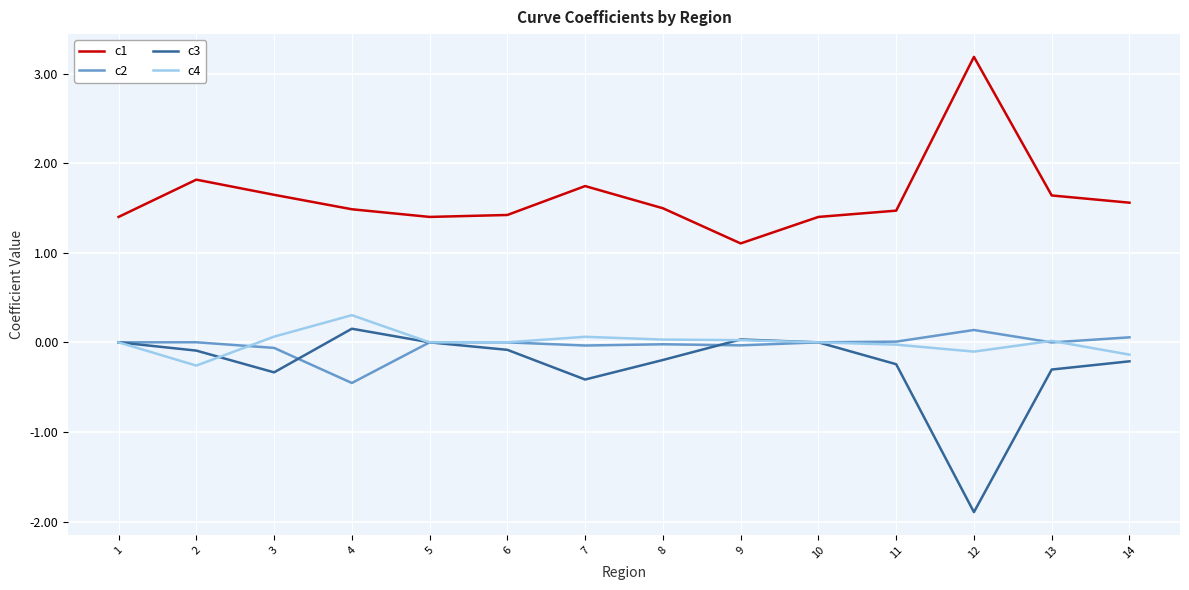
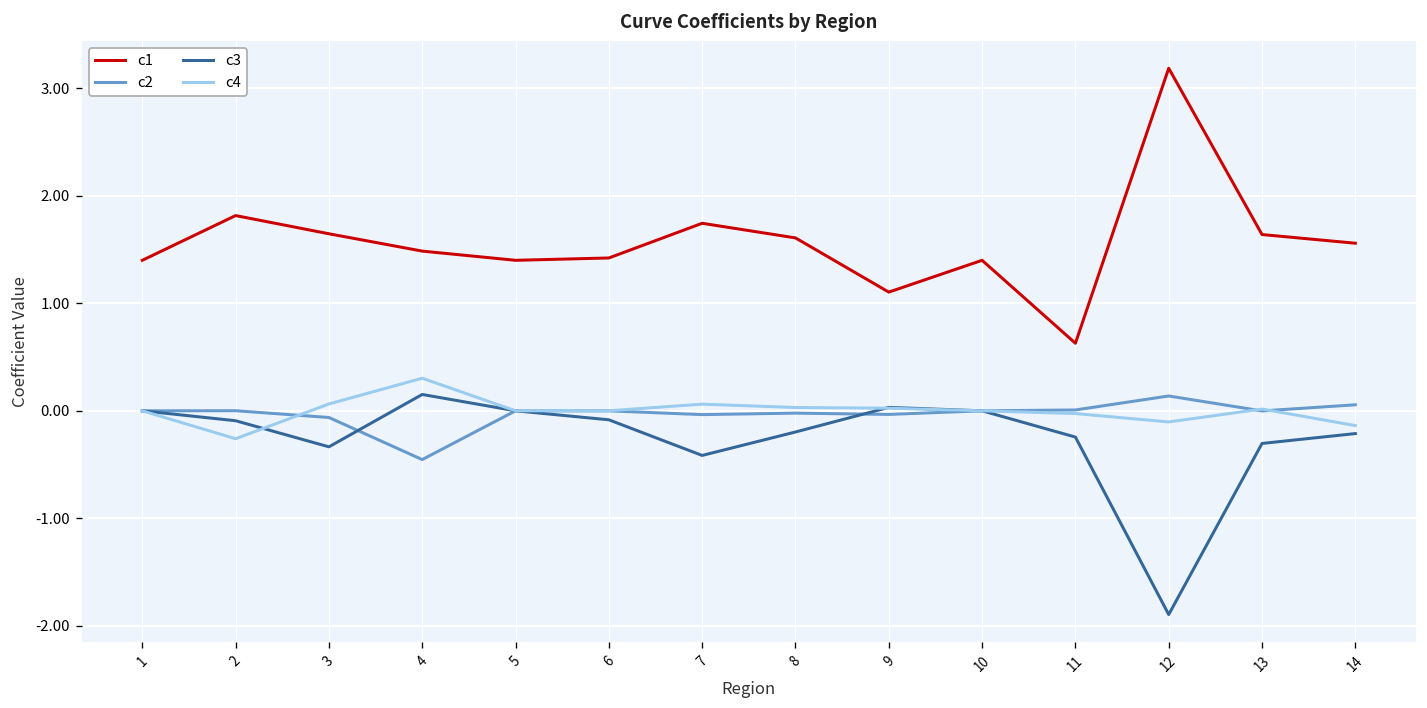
c1, 8: 1.5 -> 1.6
c1, 11: 1.5 -> 0.6
